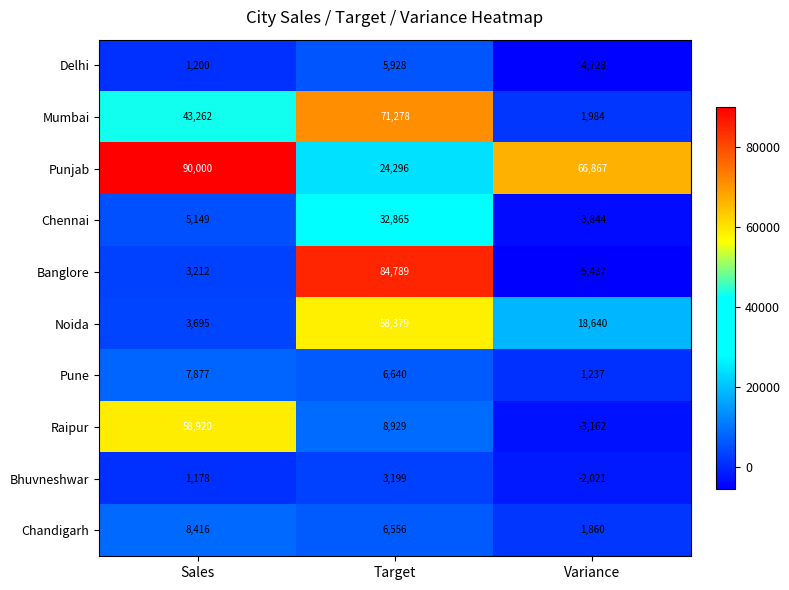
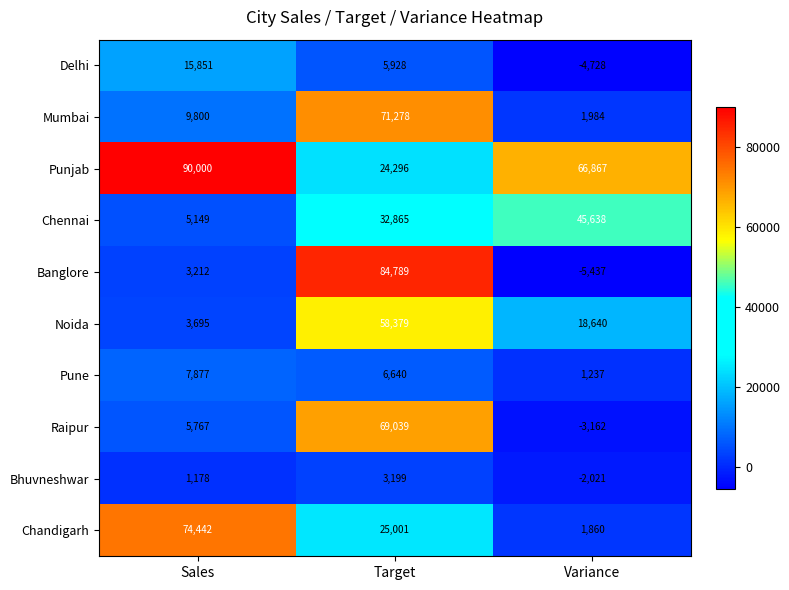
Delhi, Sales: 1,200 -> 15,851
Mumbai, Sales: 43,262 -> 9,800
Chennai, Variance: -3,844 -> 45,638
Raipur, Sales: 58,920 -> 5,767
Raipur, Target: 8,929 -> 69,039
Chandigarh, Sales: 8,416 -> 74,442
Chandigarh, Target: 6,556 -> 25,001
